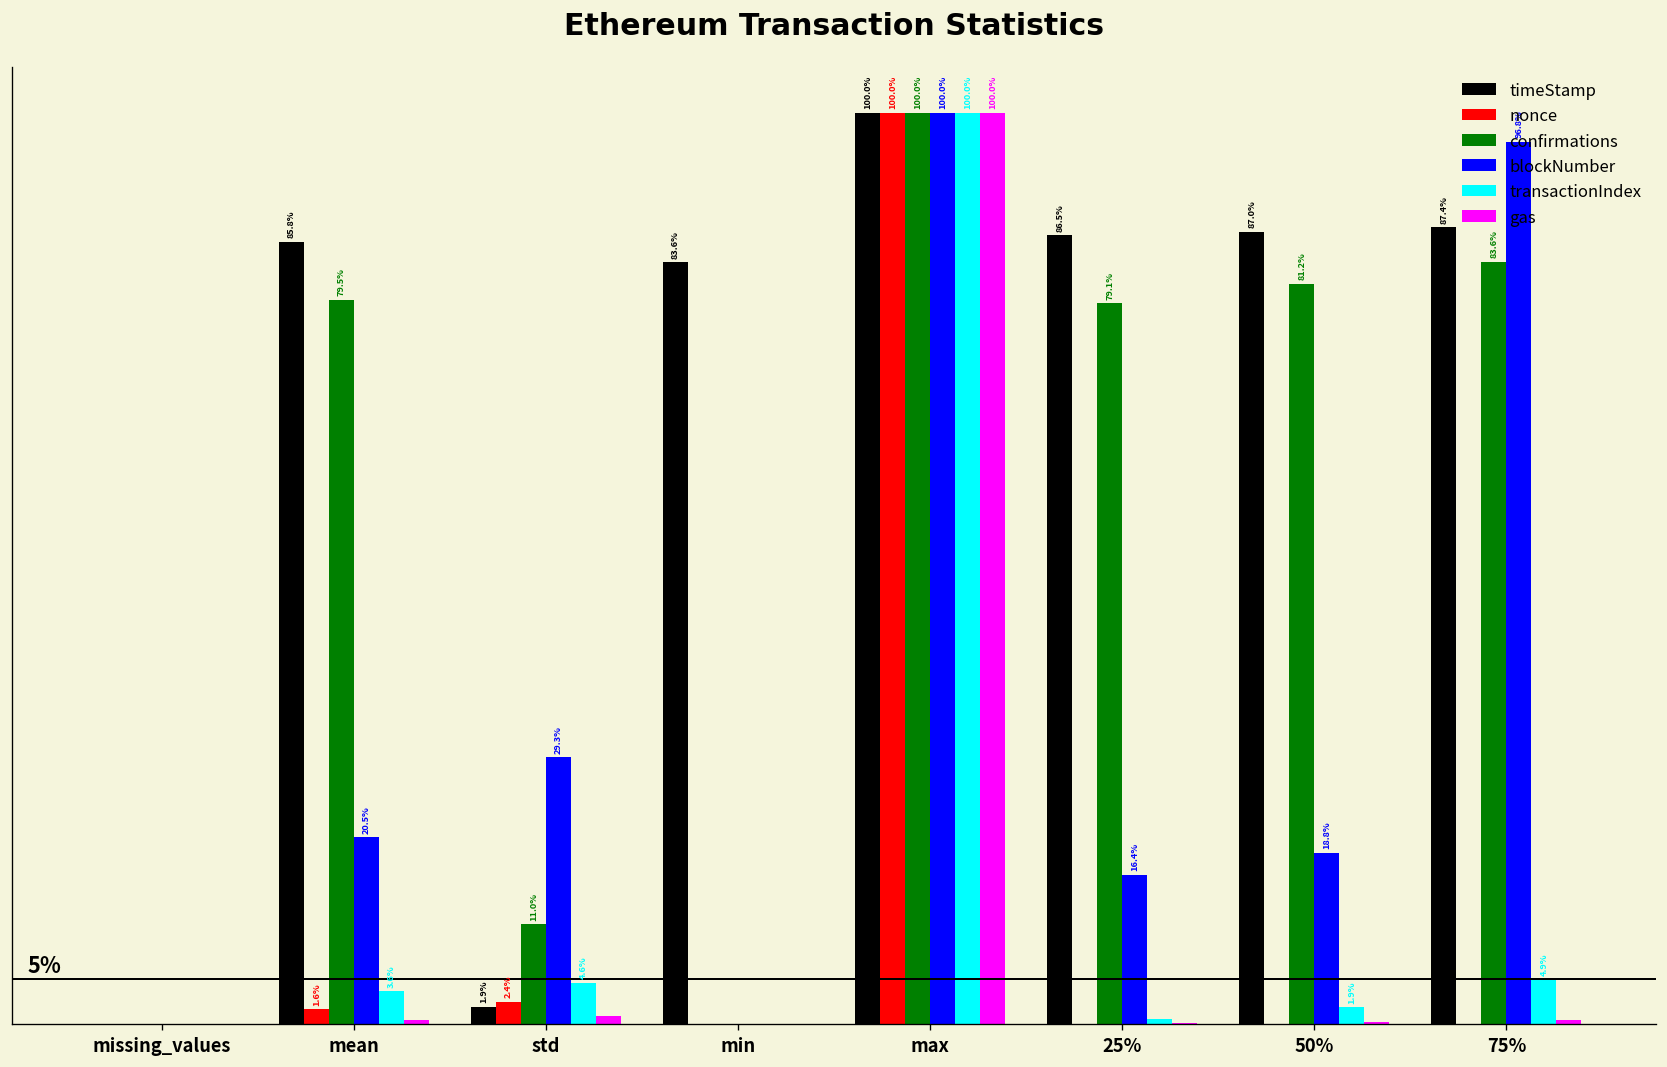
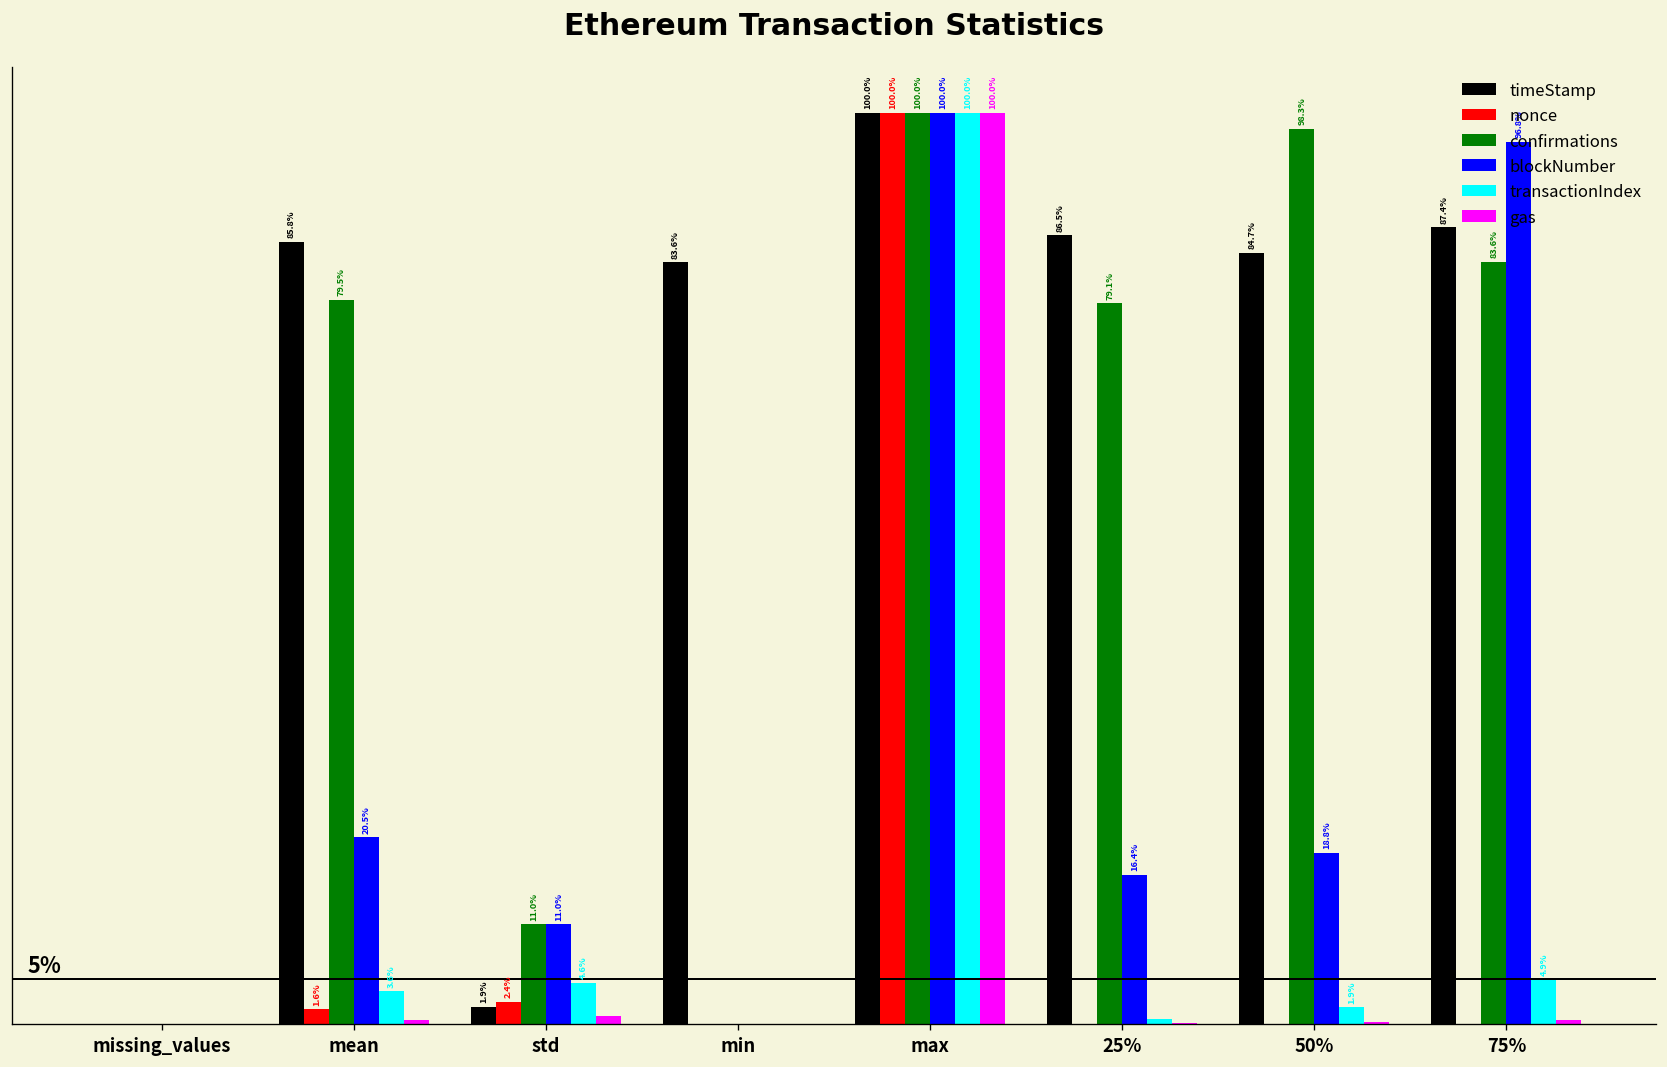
blockNumber, std: 29.3% -> 11.0%
timeStamp, 50%: 87.0% -> 84.7%
confirmations, 50%: 81.2% -> 98.3%
